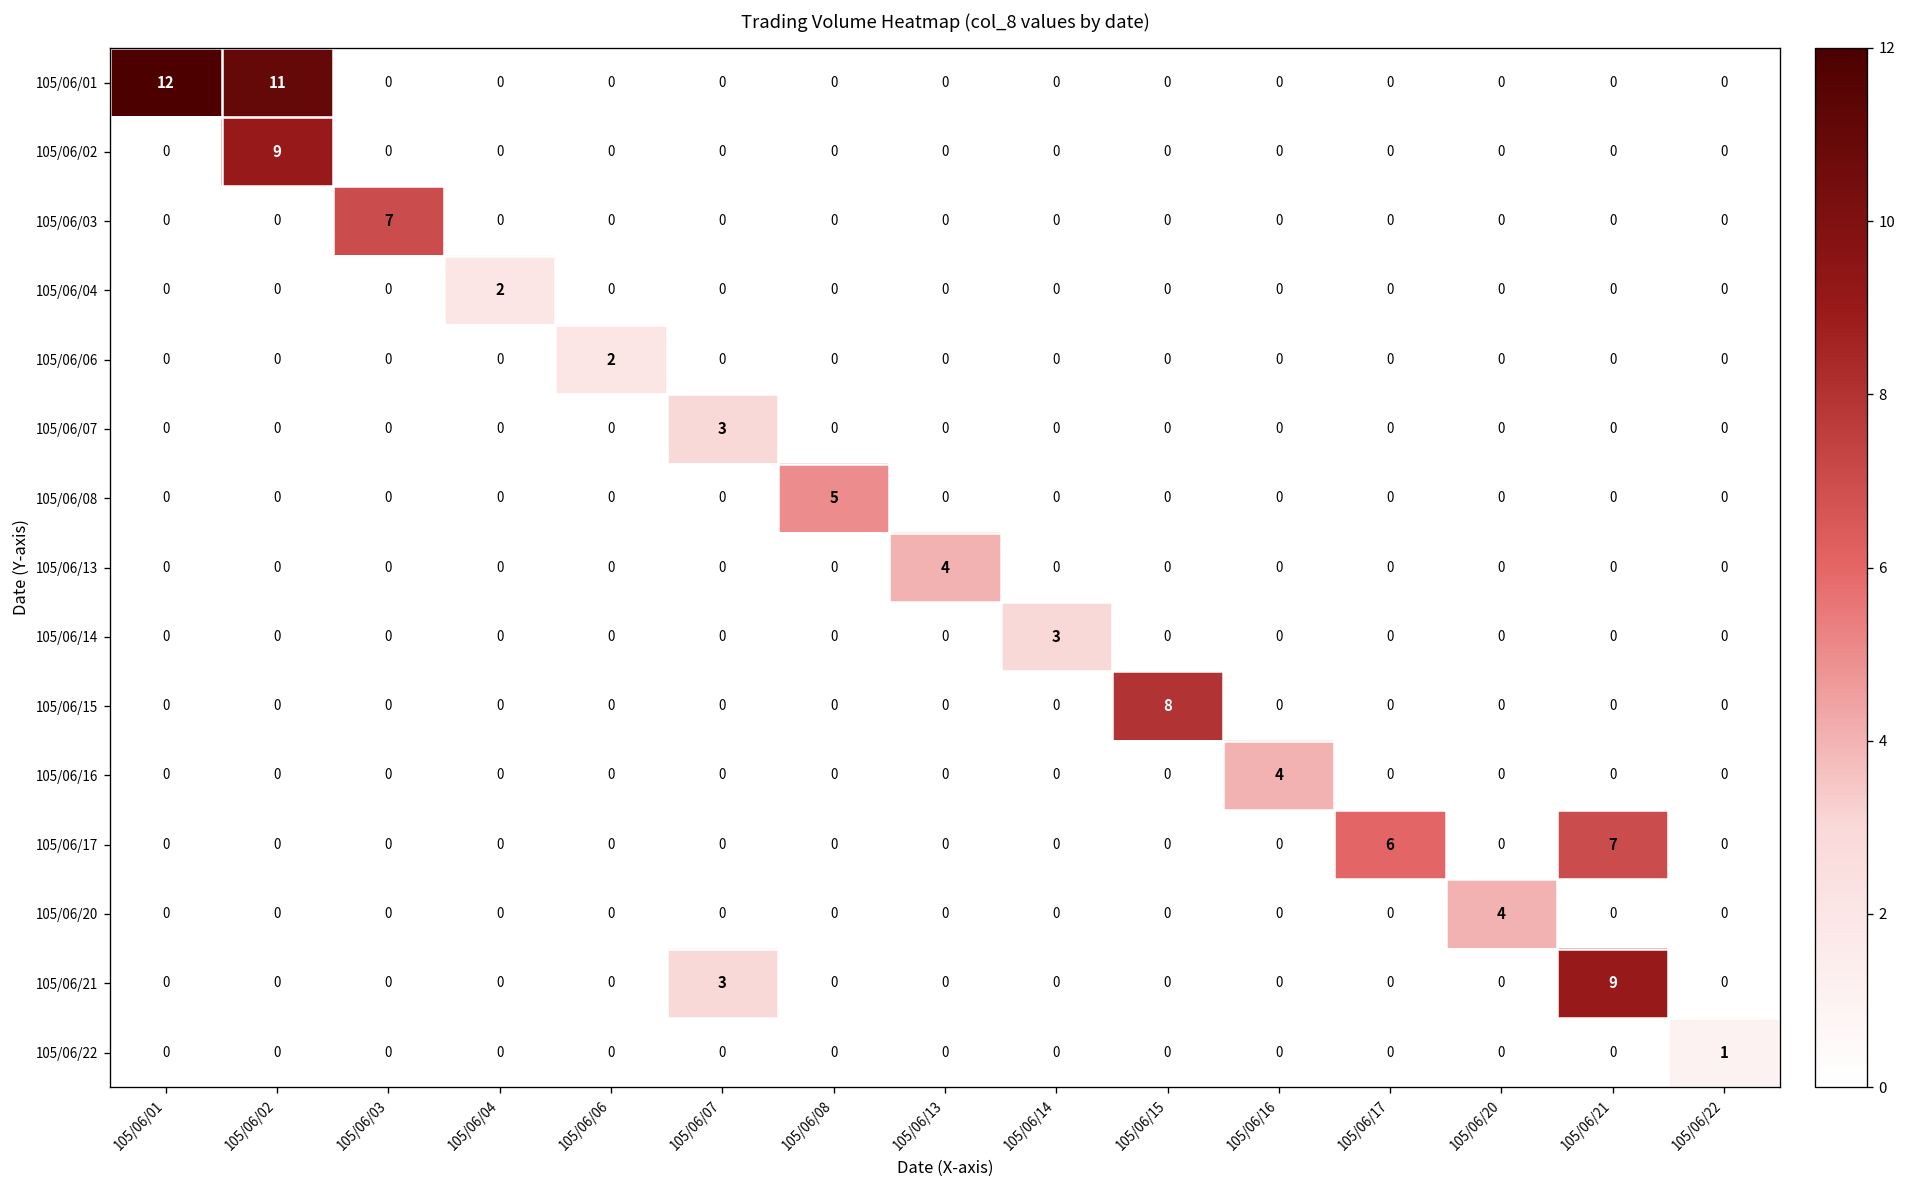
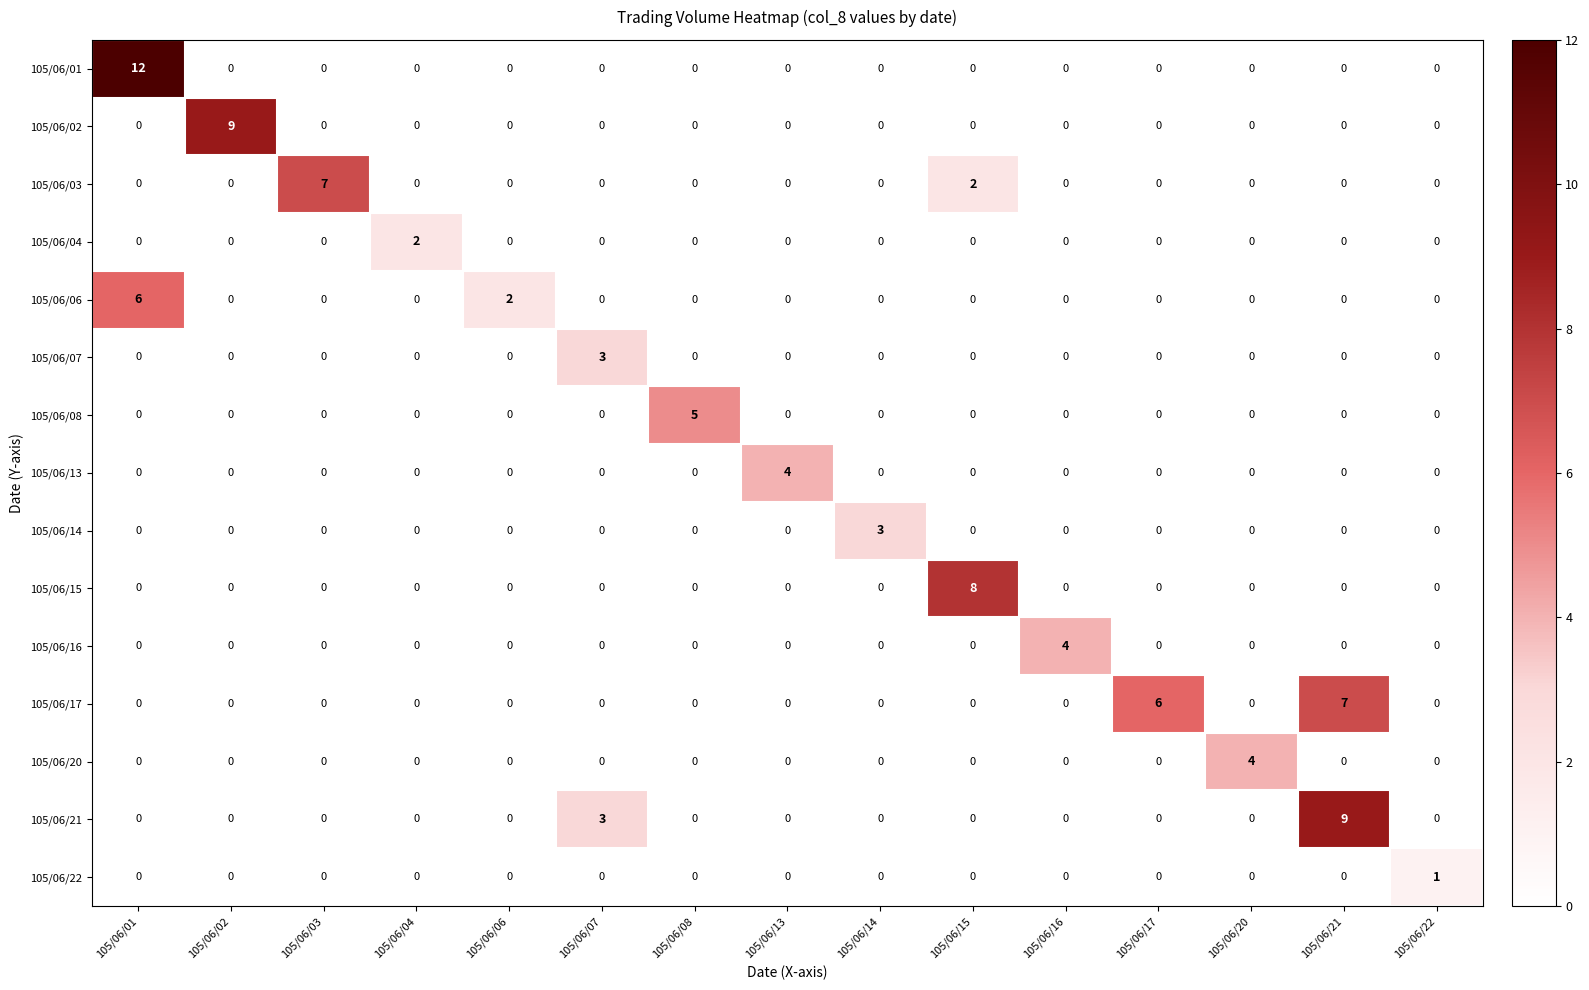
105/06/01, 105/06/02: 11 -> 0
105/06/03, 105/06/15: 0 -> 2
105/06/06, 105/06/01: 0 -> 6
